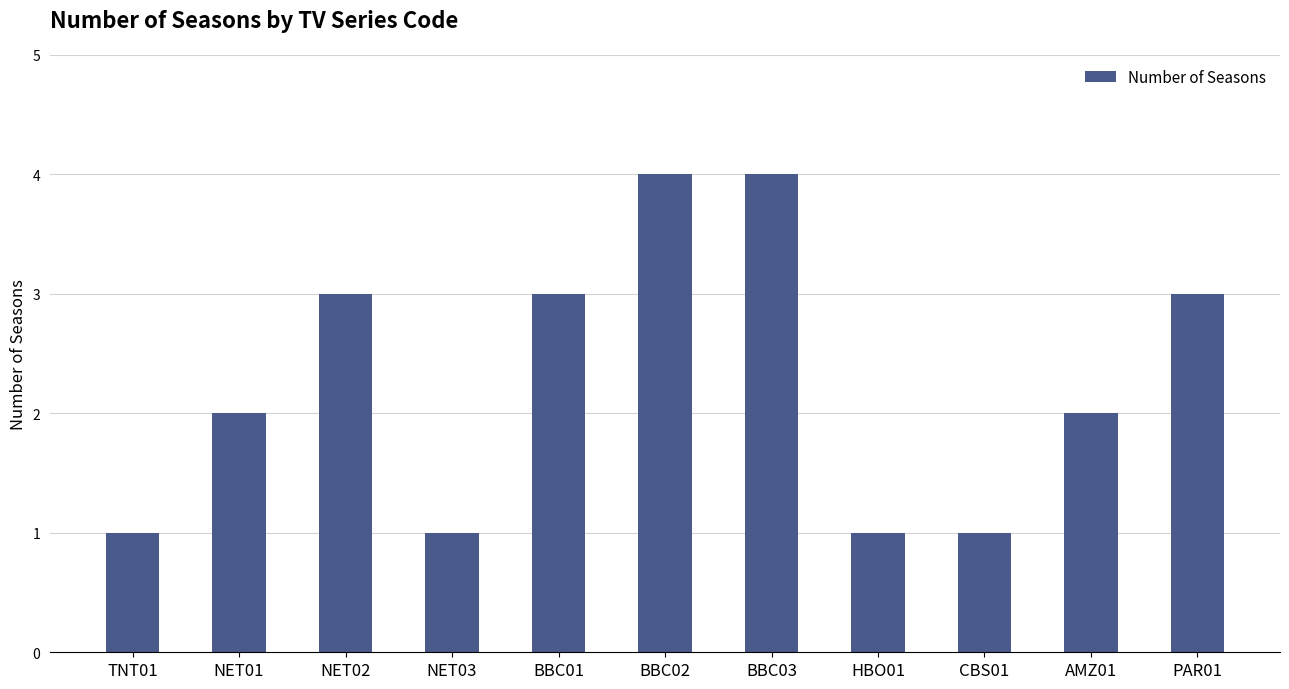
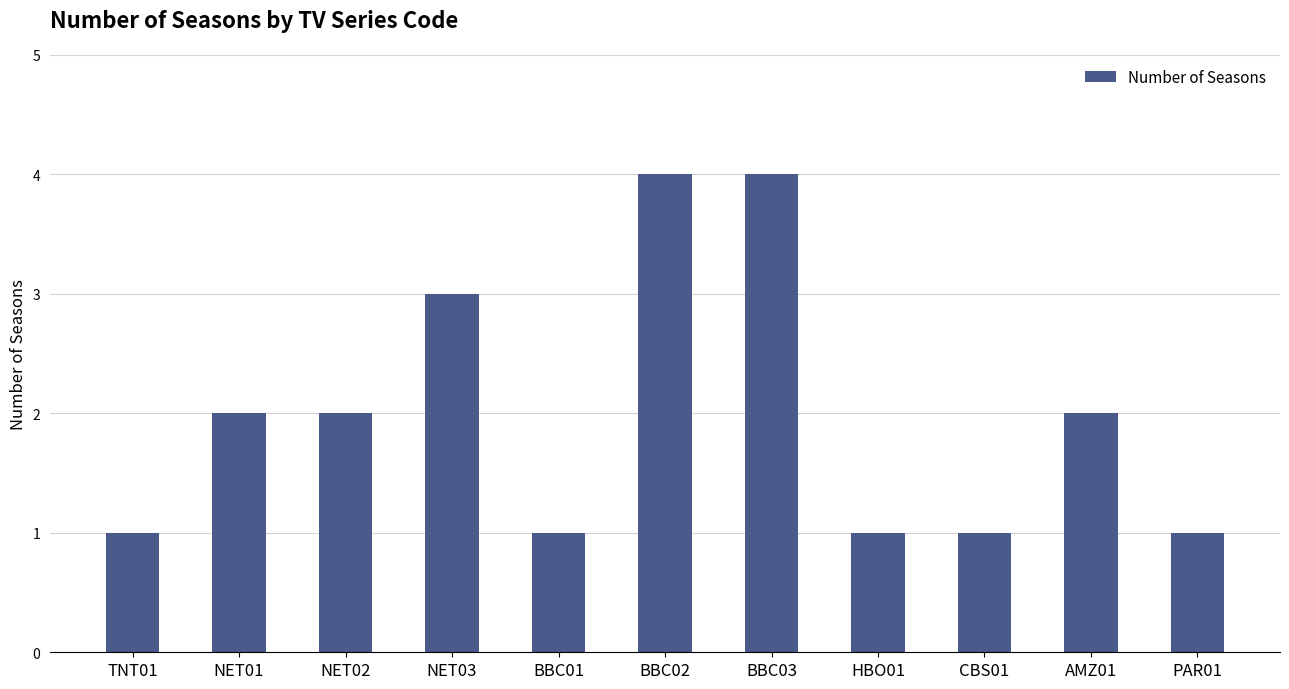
NET02: 3 -> 2
NET03: 1 -> 3
BBC01: 3 -> 1
PAR01: 3 -> 1
